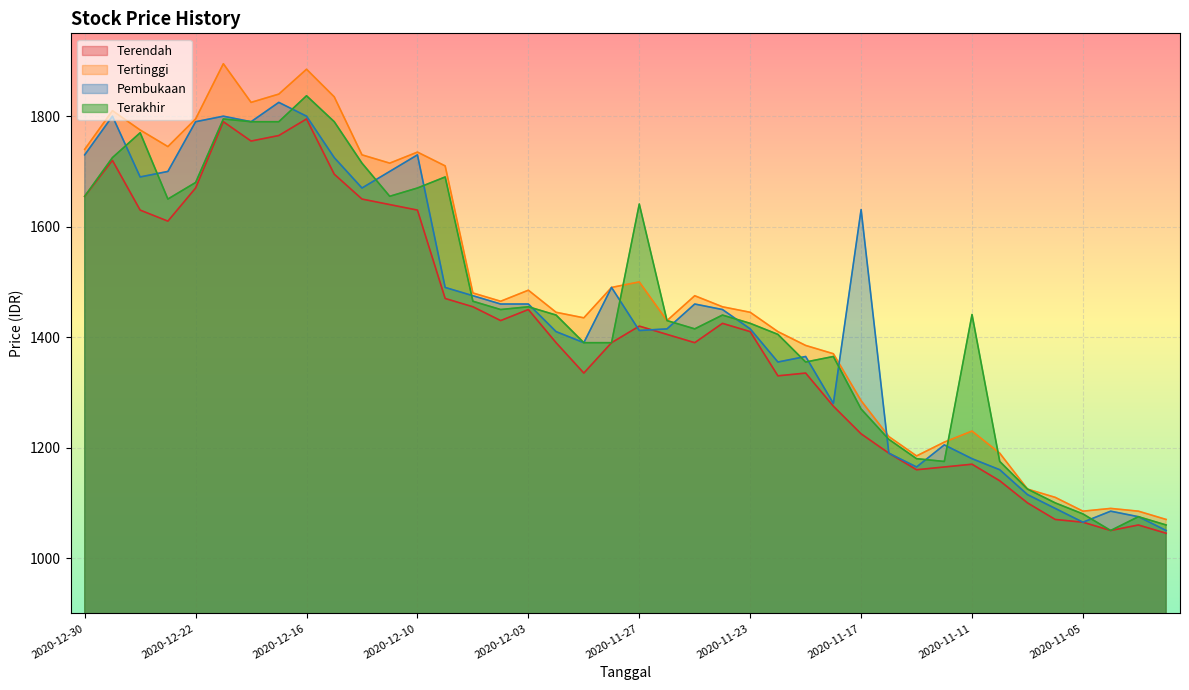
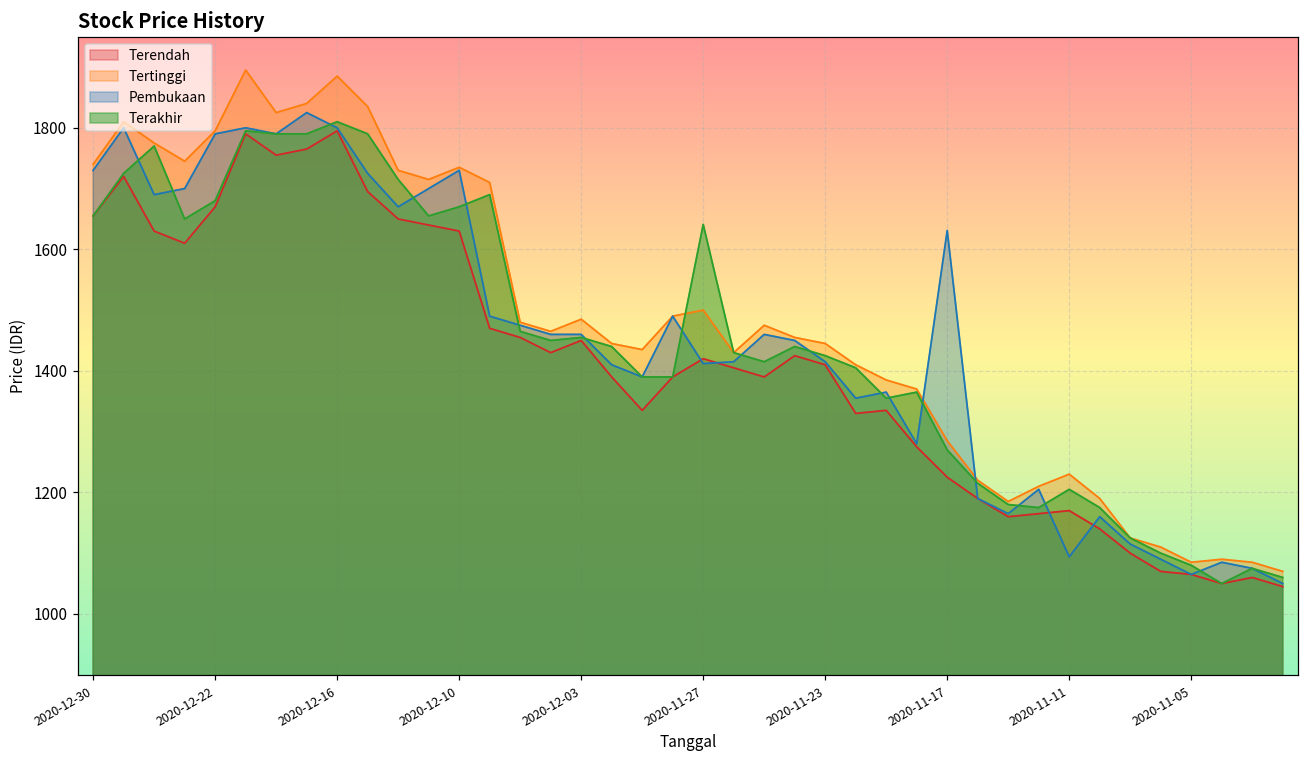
Terakhir, 2020-12-16: 1840 -> 1810
Pembukaan, 2020-11-11: 1180 -> 1090
Terakhir, 2020-11-11: 1440 -> 1210
